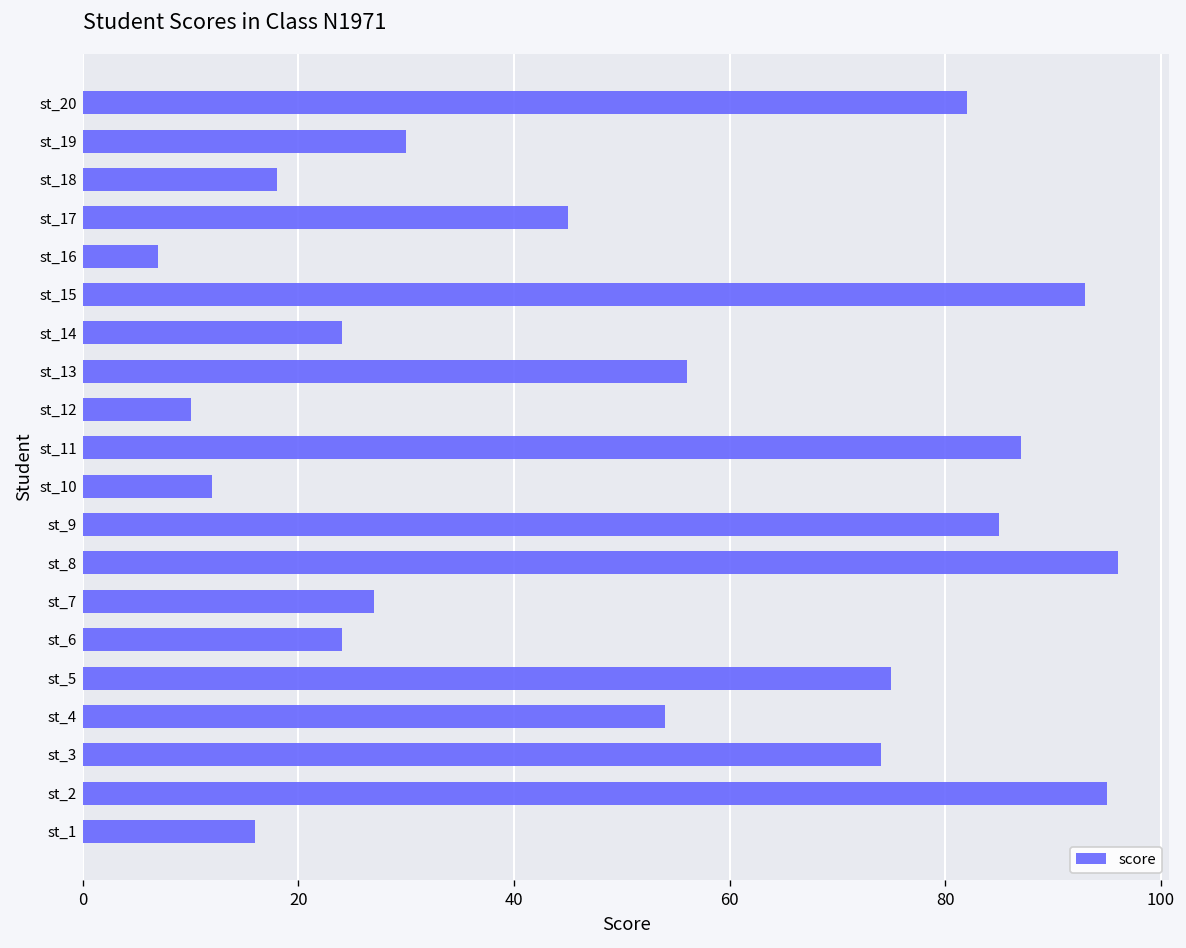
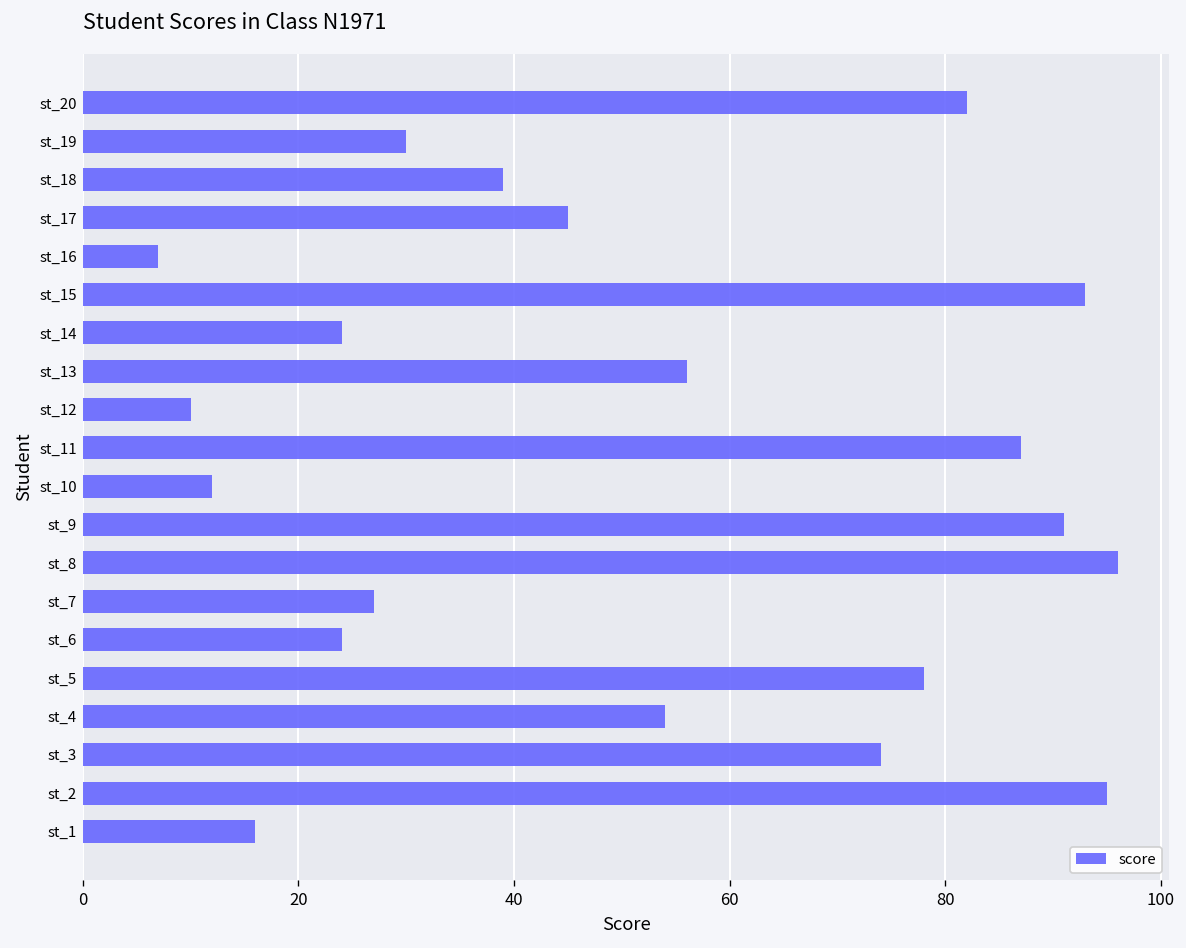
st_18: 18 -> 39
st_9: 85 -> 91
st_5: 75 -> 78
